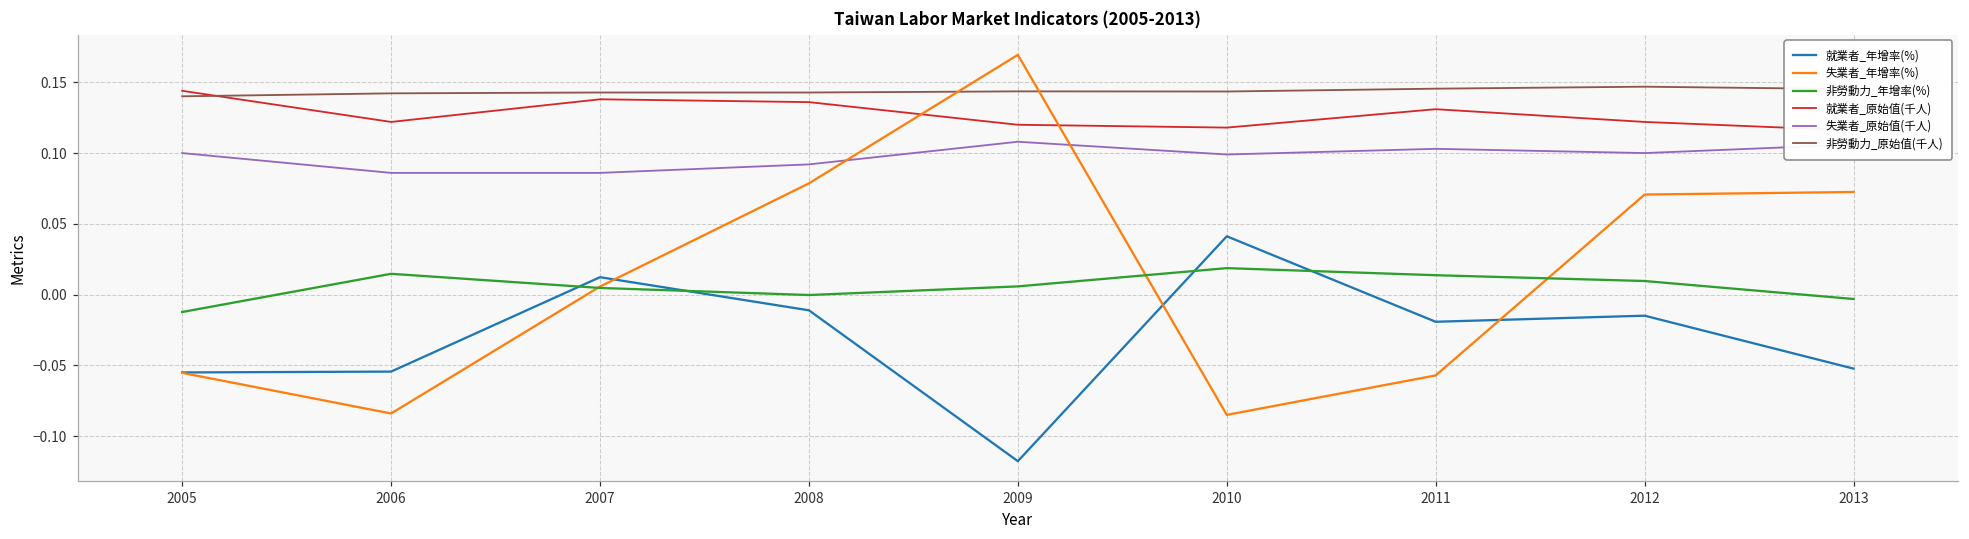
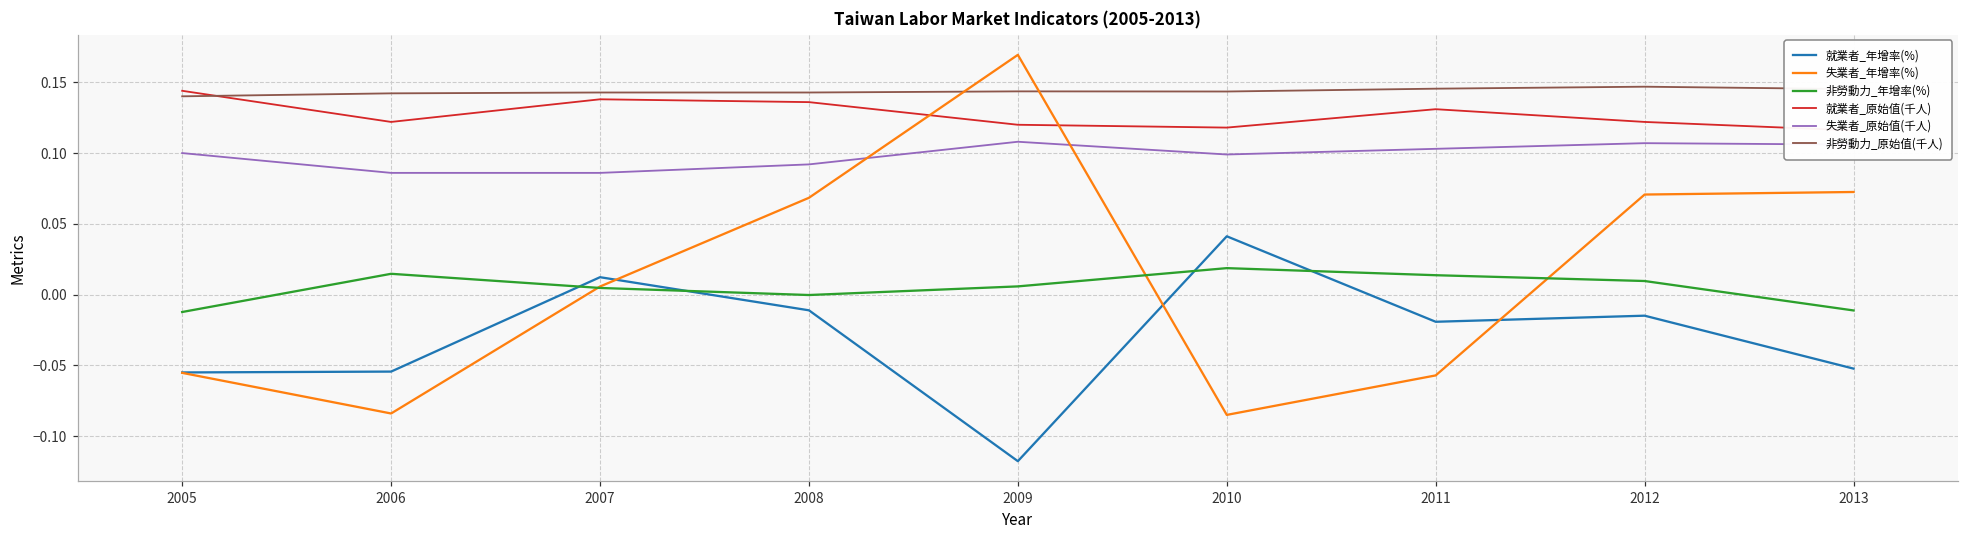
失業者_年增率(%), 2008: 0.079 -> 0.068
失業者_原始值(千人), 2012: 0.100 -> 0.107
非勞動力_年增率(%), 2013: -0.003 -> -0.011
